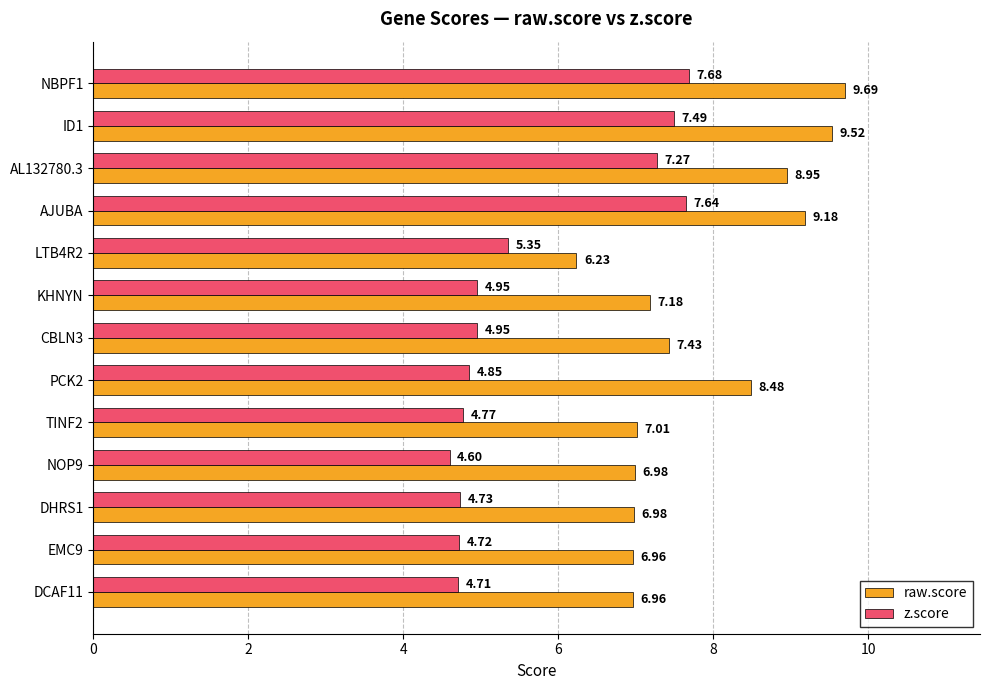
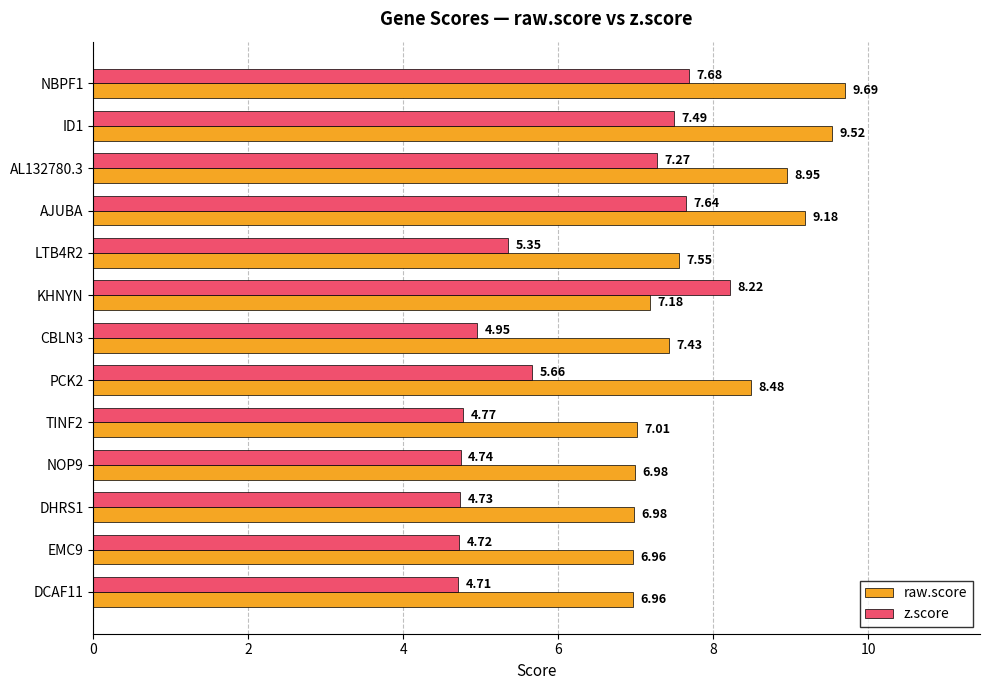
raw.score, LTB4R2: 6.23 -> 7.55
z.score, KHNYN: 4.95 -> 8.22
z.score, PCK2: 4.85 -> 5.66
z.score, NOP9: 4.60 -> 4.74
